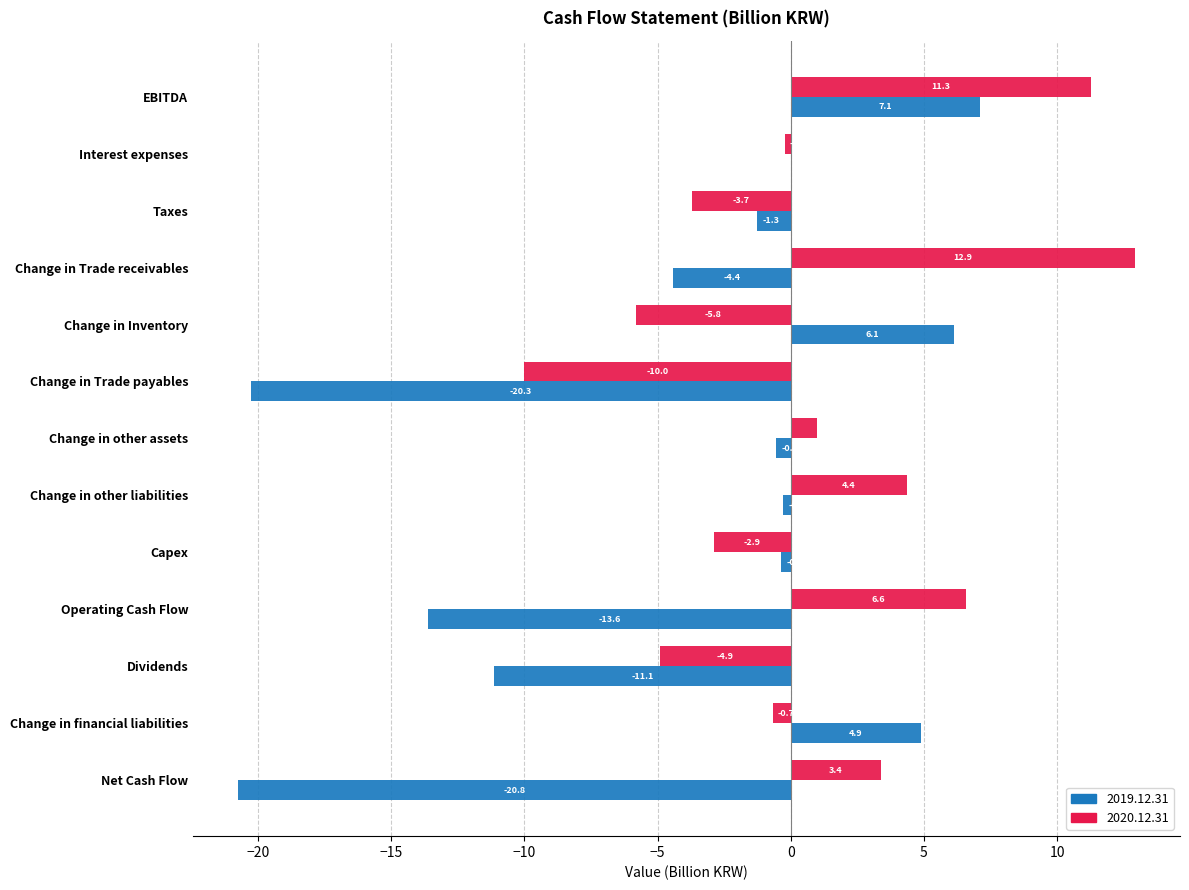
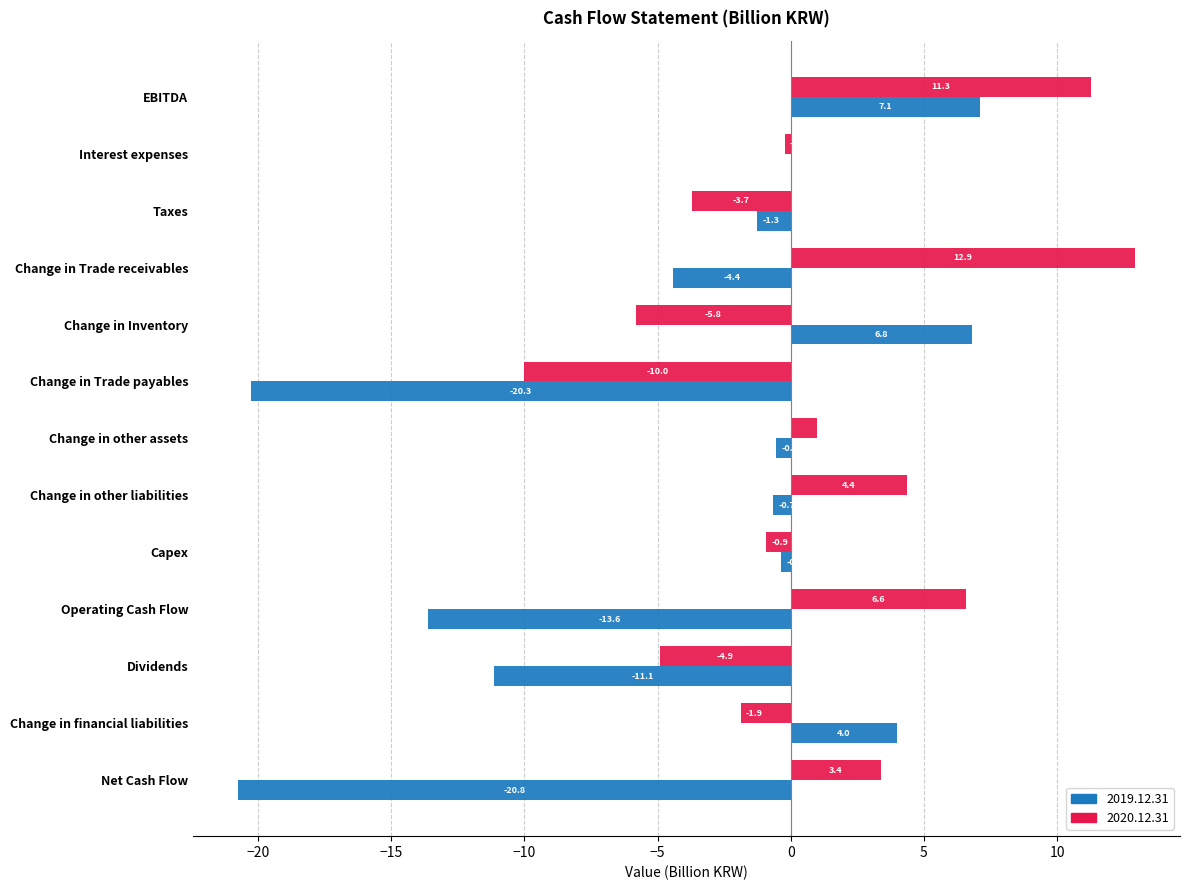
2019.12.31, Change in Inventory: 6.1 -> 6.8
2019.12.31, Change in other liabilities: -0.3 -> -0.7
2020.12.31, Capex: -2.9 -> -0.9
2020.12.31, Change in financial liabilities: -0.7 -> -1.9
2019.12.31, Change in financial liabilities: 4.9 -> 4.0
